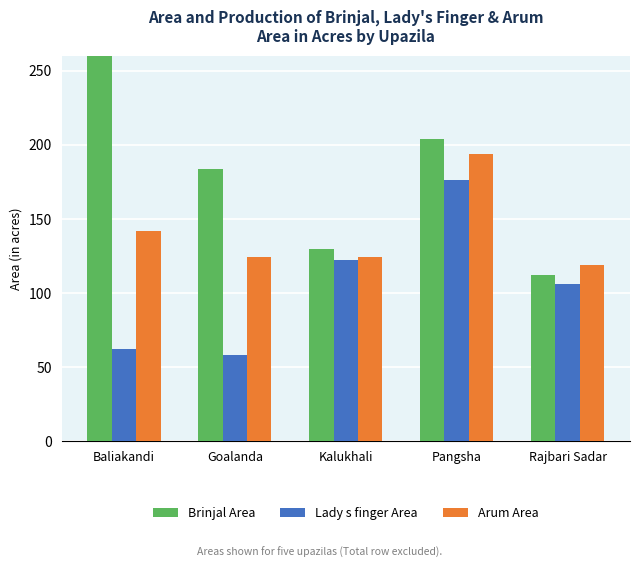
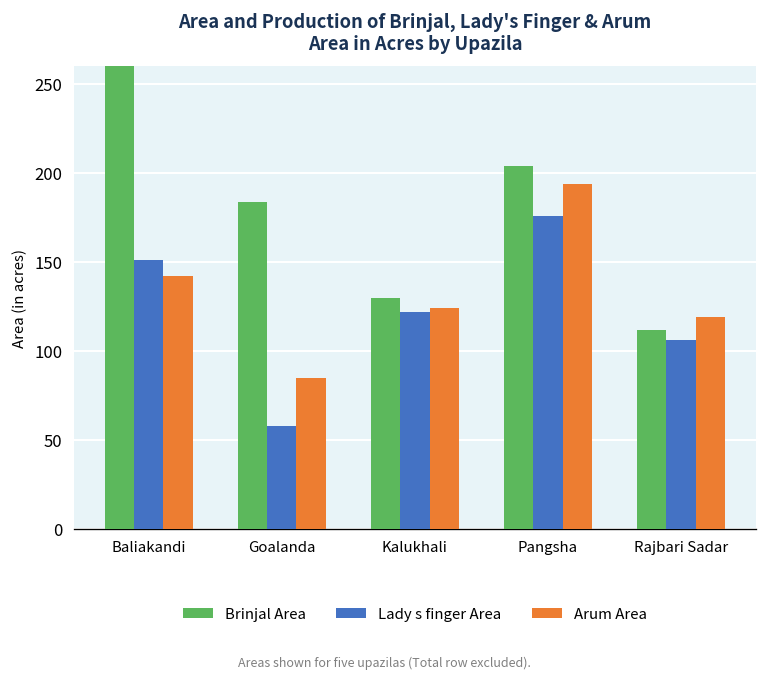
Lady s finger Area, Baliakandi: 62 -> 151
Arum Area, Goalanda: 124 -> 85
